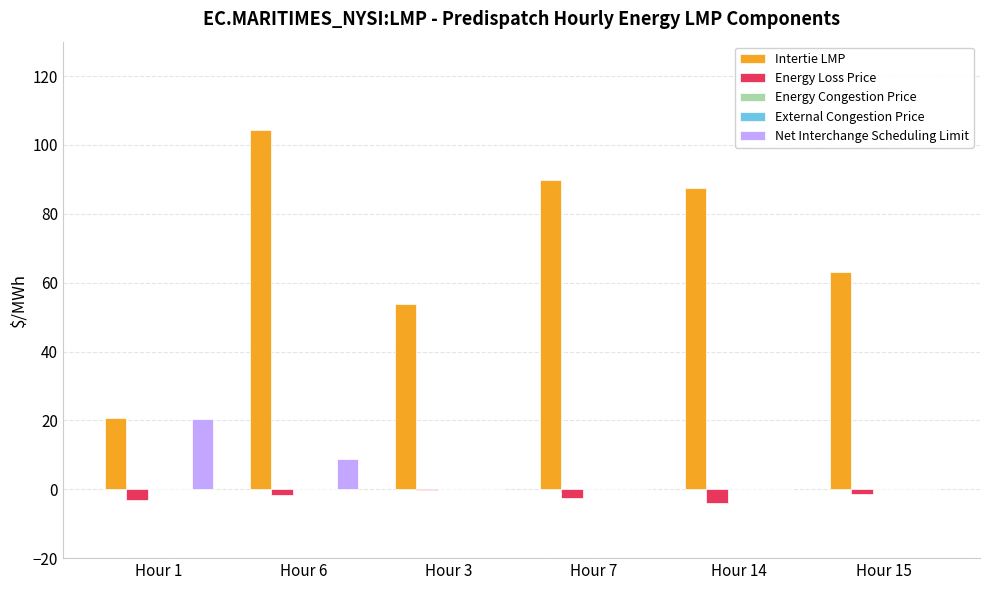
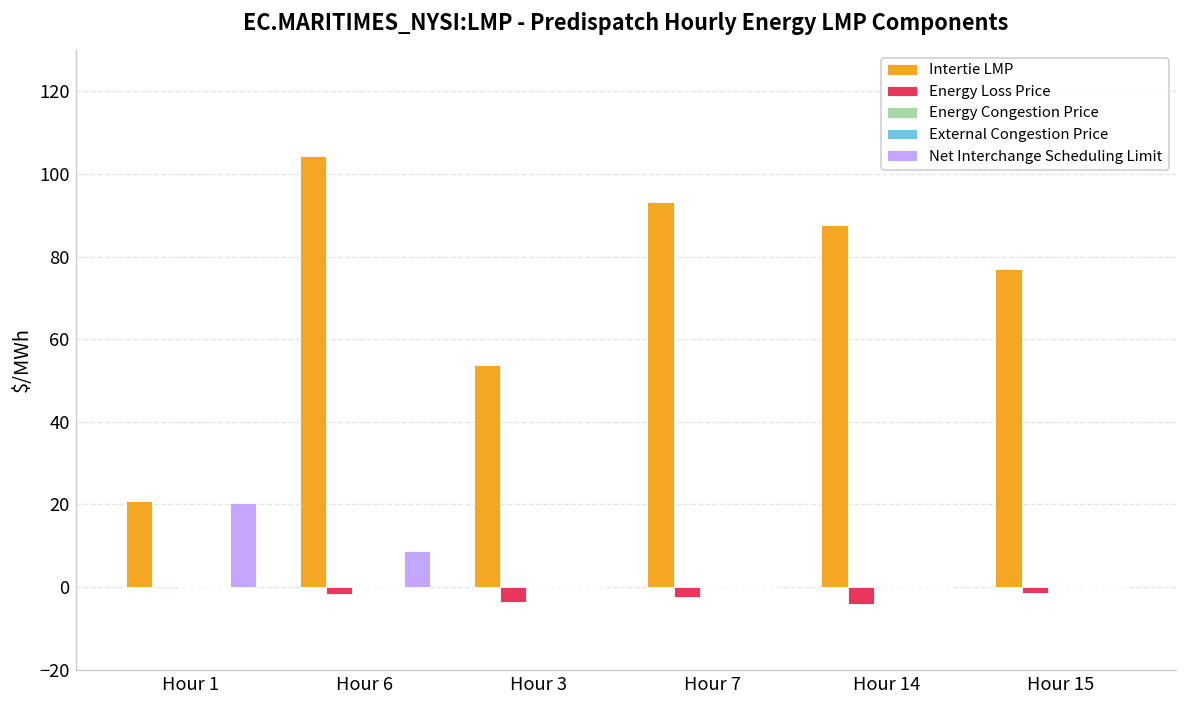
Energy Loss Price, Hour 1: -3 -> 0
Energy Loss Price, Hour 3: 0 -> -4
Intertie LMP, Hour 7: 90 -> 93
Intertie LMP, Hour 15: 63 -> 77
